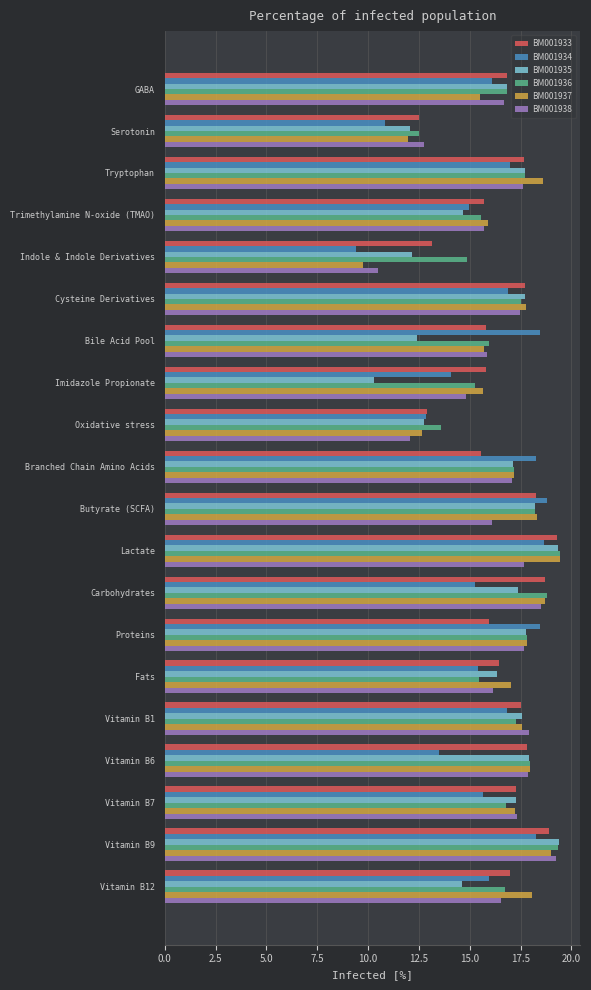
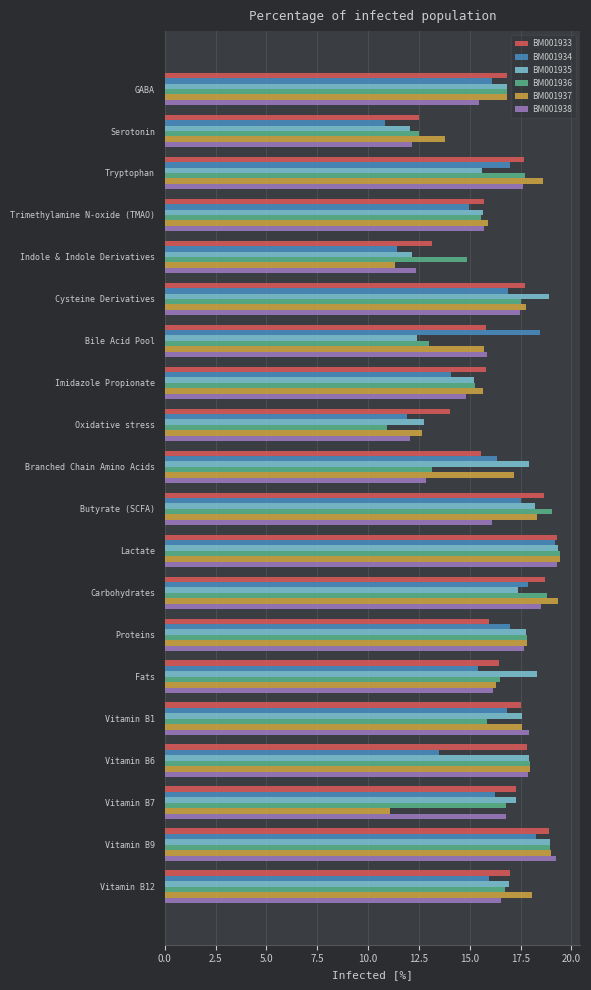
BM001937, GABA: 15.5 -> 16.9
BM001938, GABA: 16.7 -> 15.4
BM001937, Serotonin: 12.0 -> 13.8
BM001938, Serotonin: 12.7 -> 12.2
BM001935, Tryptophan: 17.7 -> 15.6
BM001935, Trimethylamine N-oxide (TMAO): 14.6 -> 15.7
BM001934, Indole & Indole Derivatives: 9.4 -> 11.4
BM001937, Indole & Indole Derivatives: 9.7 -> 11.3
BM001938, Indole & Indole Derivatives: 10.5 -> 12.4
BM001935, Cysteine Derivatives: 17.7 -> 18.9
BM001936, Bile Acid Pool: 16.0 -> 13.0
BM001935, Imidazole Propionate: 10.3 -> 15.2
BM001933, Oxidative stress: 12.9 -> 14.0
BM001934, Oxidative stress: 12.9 -> 11.9
BM001936, Oxidative stress: 13.6 -> 11.0
BM001934, Branched Chain Amino Acids: 18.2 -> 16.3
BM001935, Branched Chain Amino Acids: 17.1 -> 17.9
BM001936, Branched Chain Amino Acids: 17.2 -> 13.1
BM001938, Branched Chain Amino Acids: 17.1 -> 12.9
BM001933, Butyrate (SCFA): 18.2 -> 18.6
BM001934, Butyrate (SCFA): 18.8 -> 17.5
BM001936, Butyrate (SCFA): 18.2 -> 19.0
BM001934, Lactate: 18.7 -> 19.2
BM001938, Lactate: 17.7 -> 19.3
BM001934, Carbohydrates: 15.2 -> 17.9
BM001937, Carbohydrates: 18.7 -> 19.3
BM001934, Proteins: 18.5 -> 17.0
BM001935, Fats: 16.3 -> 18.3
BM001936, Fats: 15.4 -> 16.5
BM001937, Fats: 17.0 -> 16.3
BM001936, Vitamin B1: 17.3 -> 15.8
BM001934, Vitamin B7: 15.6 -> 16.2
BM001937, Vitamin B7: 17.2 -> 11.1
BM001938, Vitamin B7: 17.3 -> 16.8
BM001935, Vitamin B9: 19.4 -> 19.0
BM001936, Vitamin B9: 19.3 -> 18.9
BM001935, Vitamin B12: 14.6 -> 16.9
